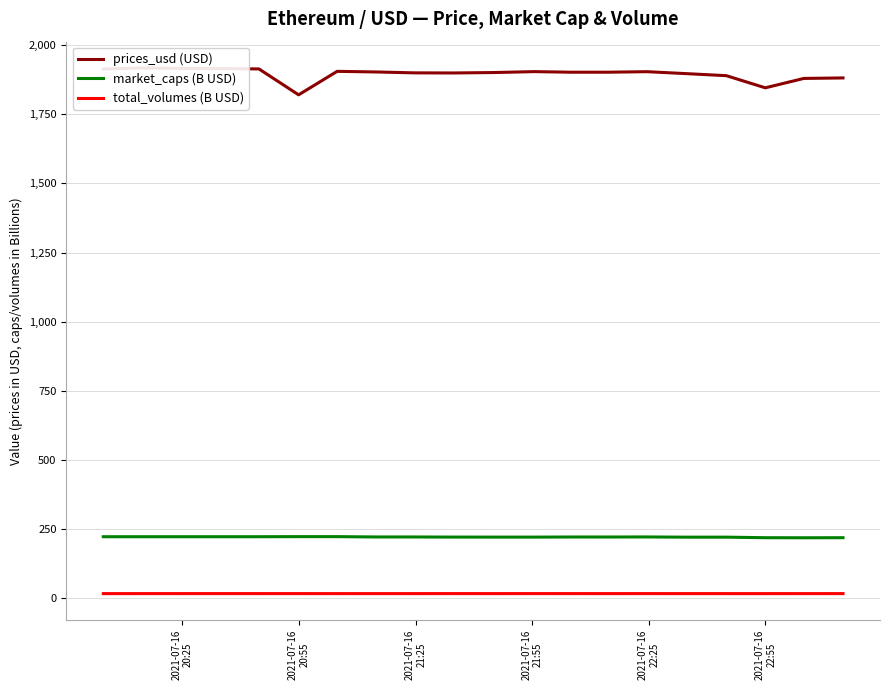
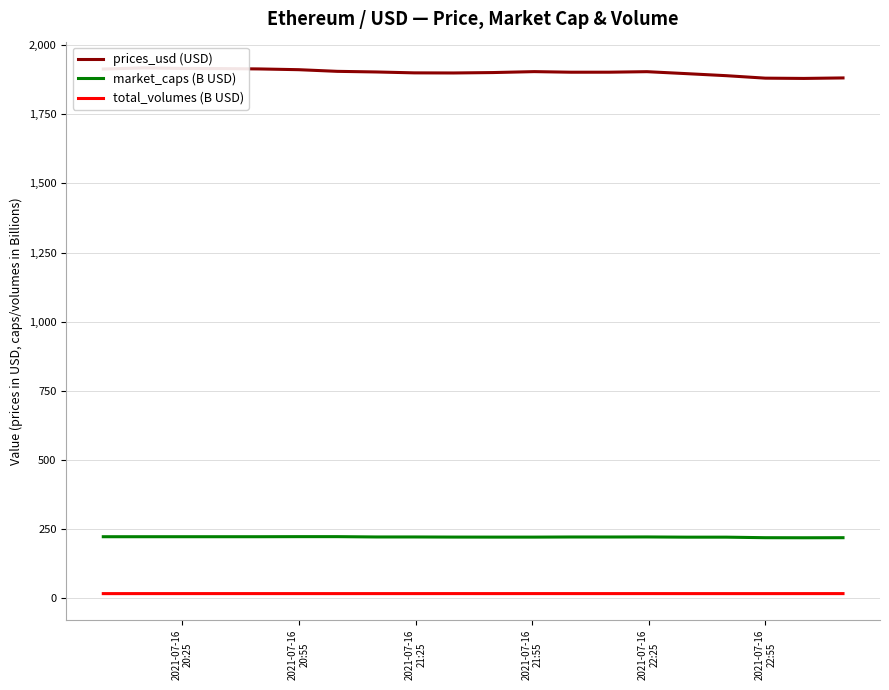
prices_usd (USD), 2021-07-16 20:55: 1,820 -> 1,910
prices_usd (USD), 2021-07-16 22:55: 1,850 -> 1,880
